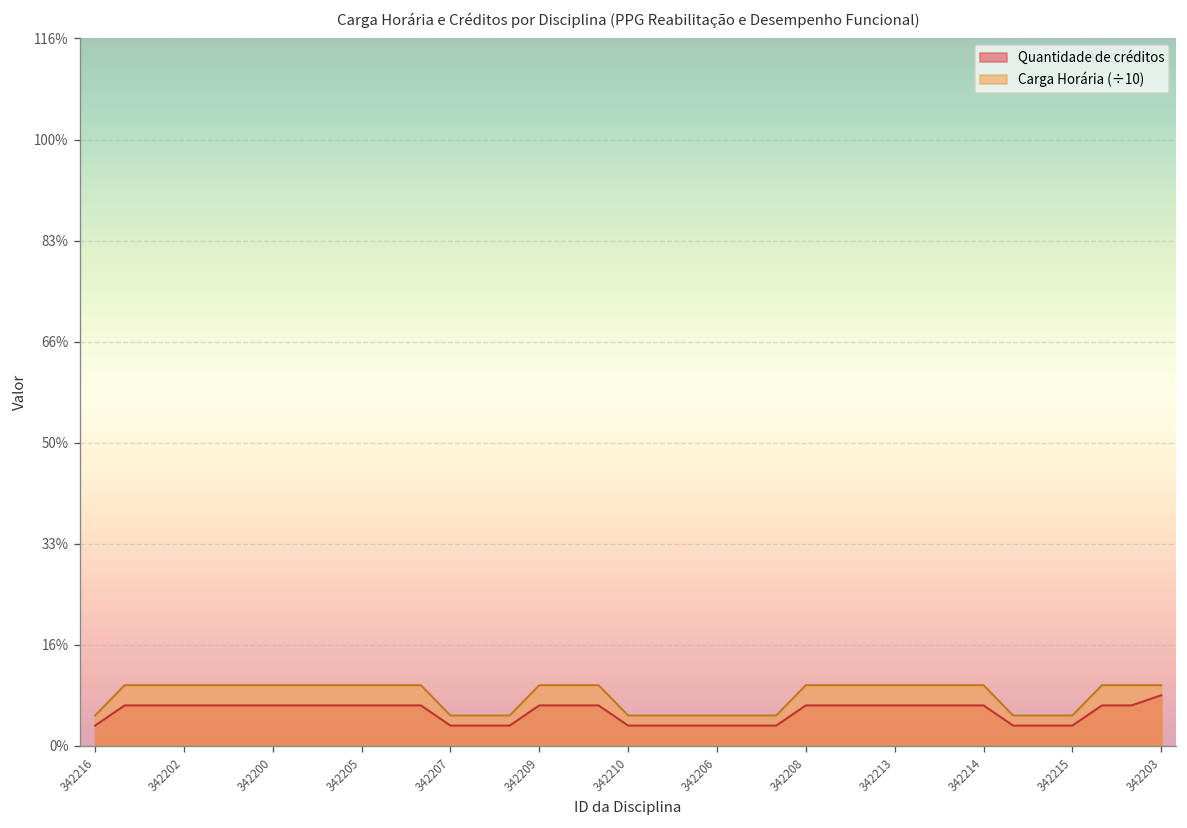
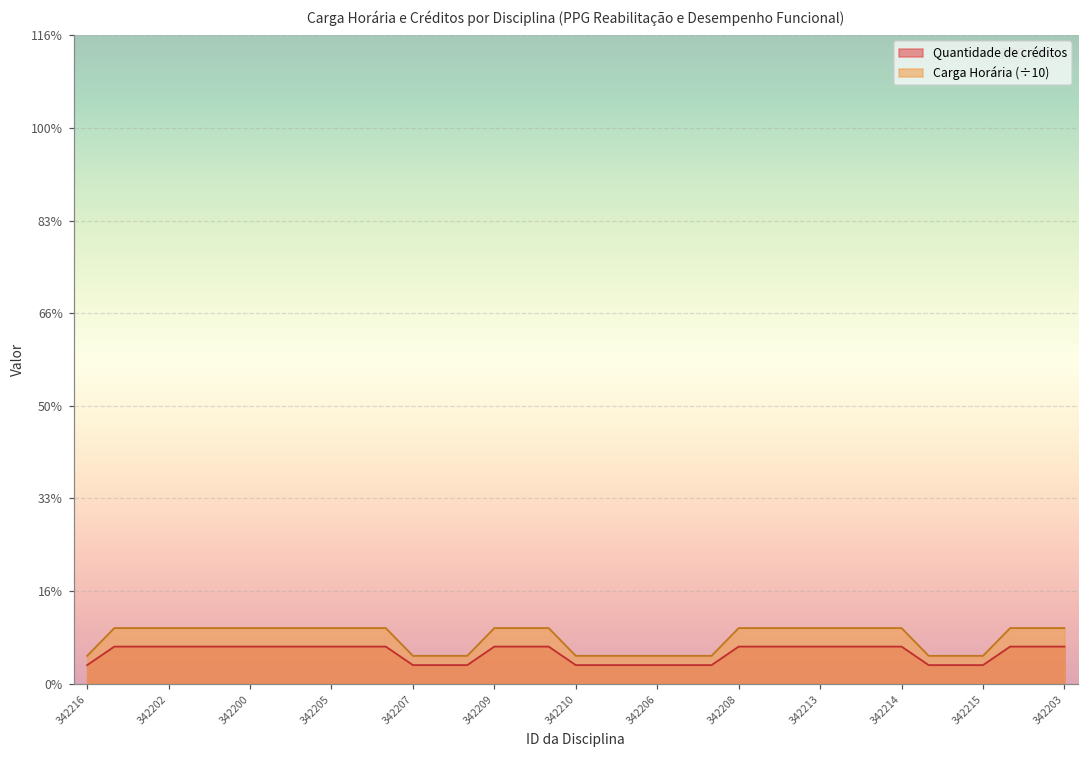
Quantidade de créditos, 342203: 8% -> 7%
